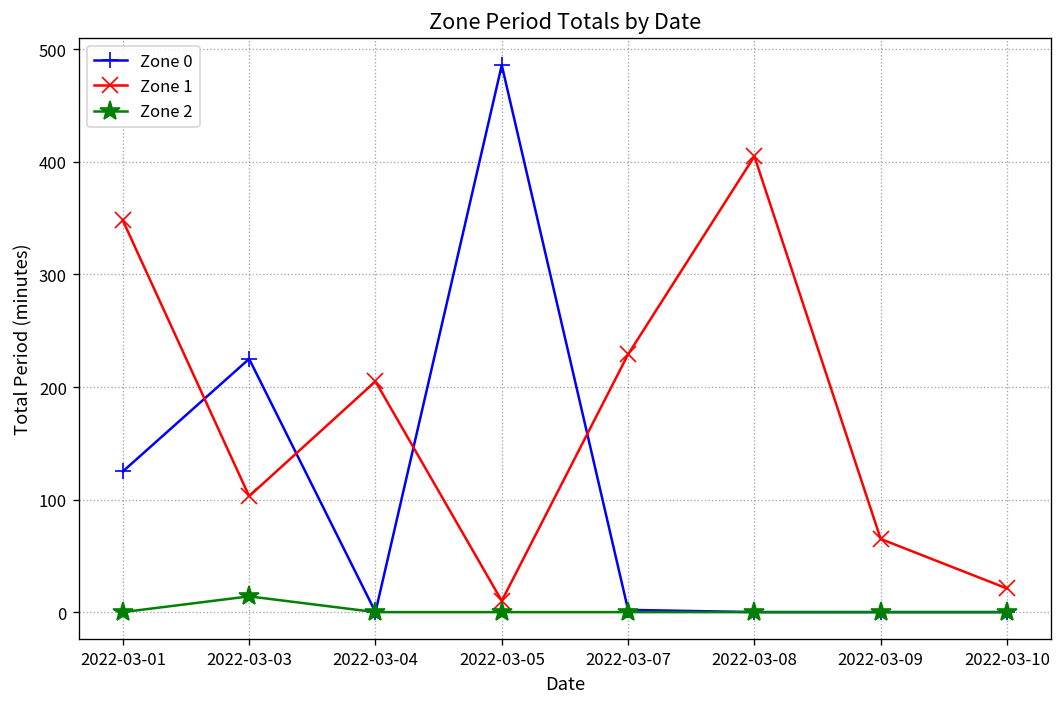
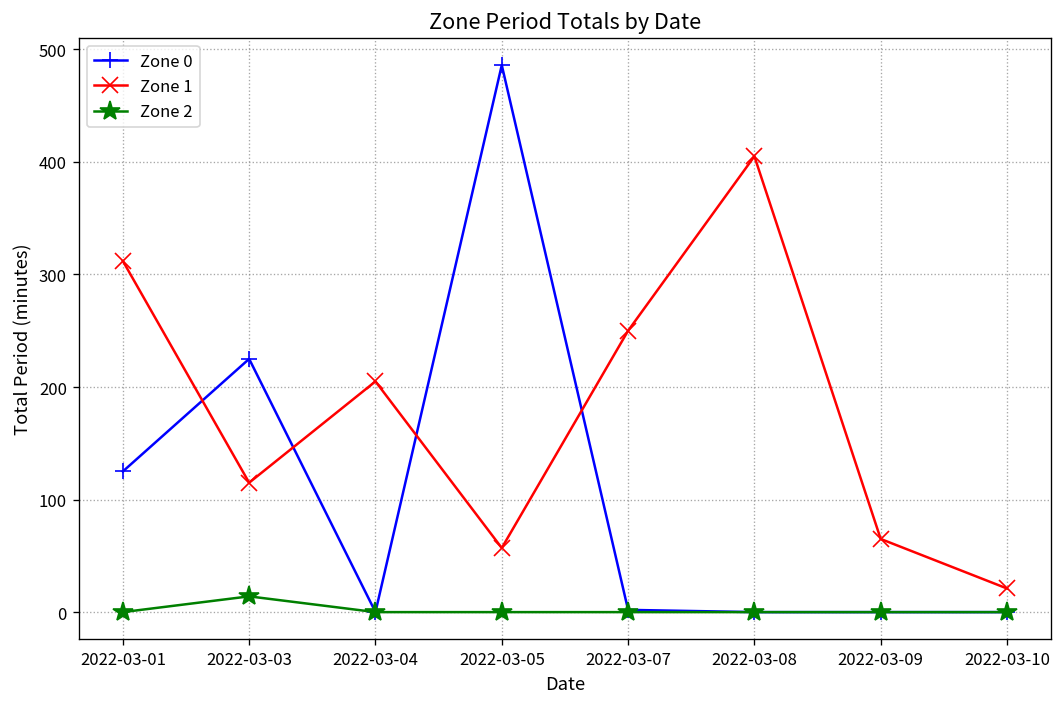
Zone 1, 2022-03-01: 350 -> 310
Zone 1, 2022-03-03: 100 -> 120
Zone 1, 2022-03-05: 10 -> 60
Zone 1, 2022-03-07: 230 -> 250
